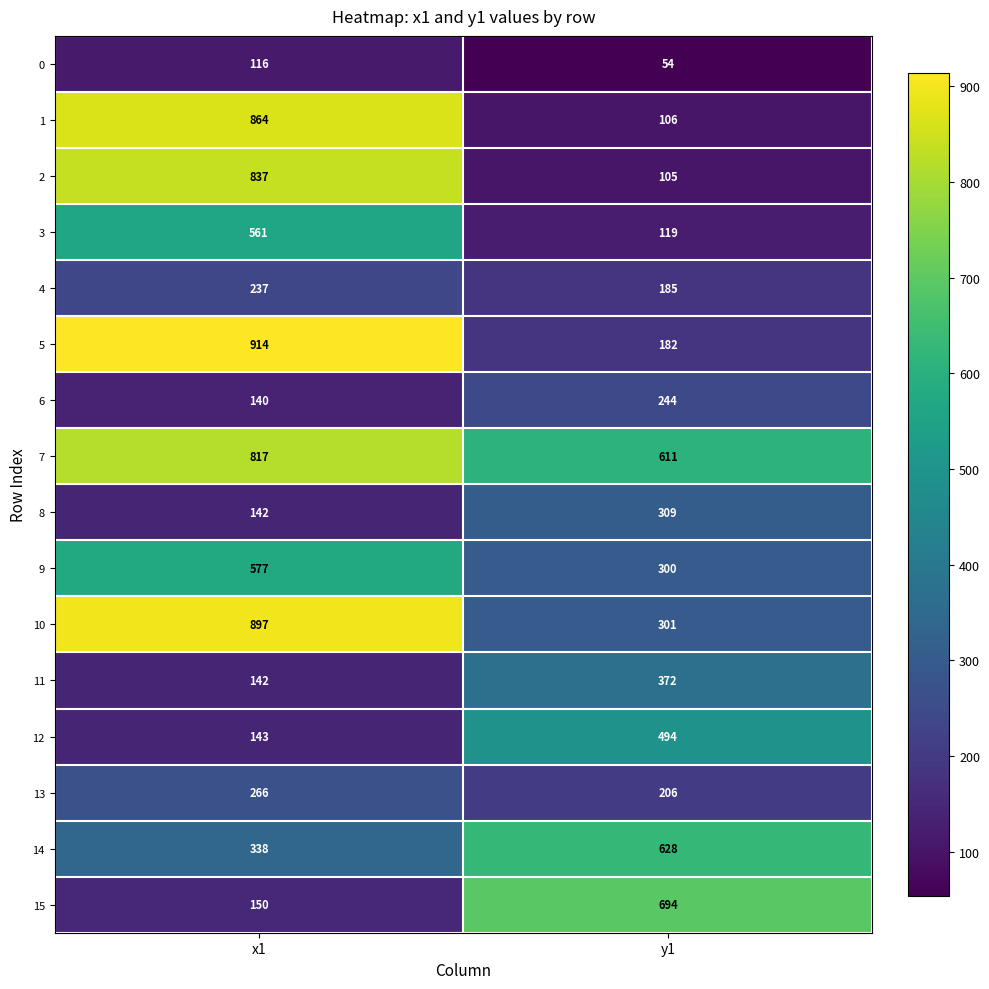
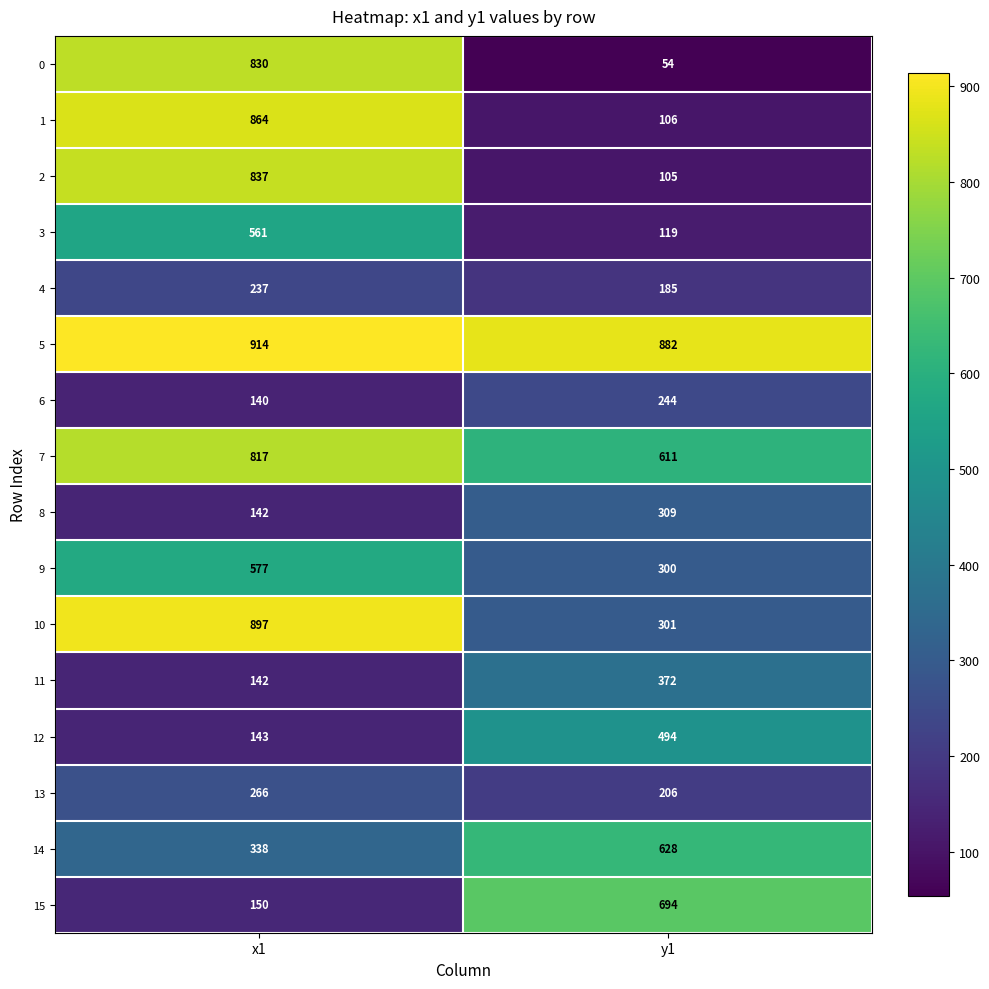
0, x1: 116 -> 830
5, y1: 182 -> 882
